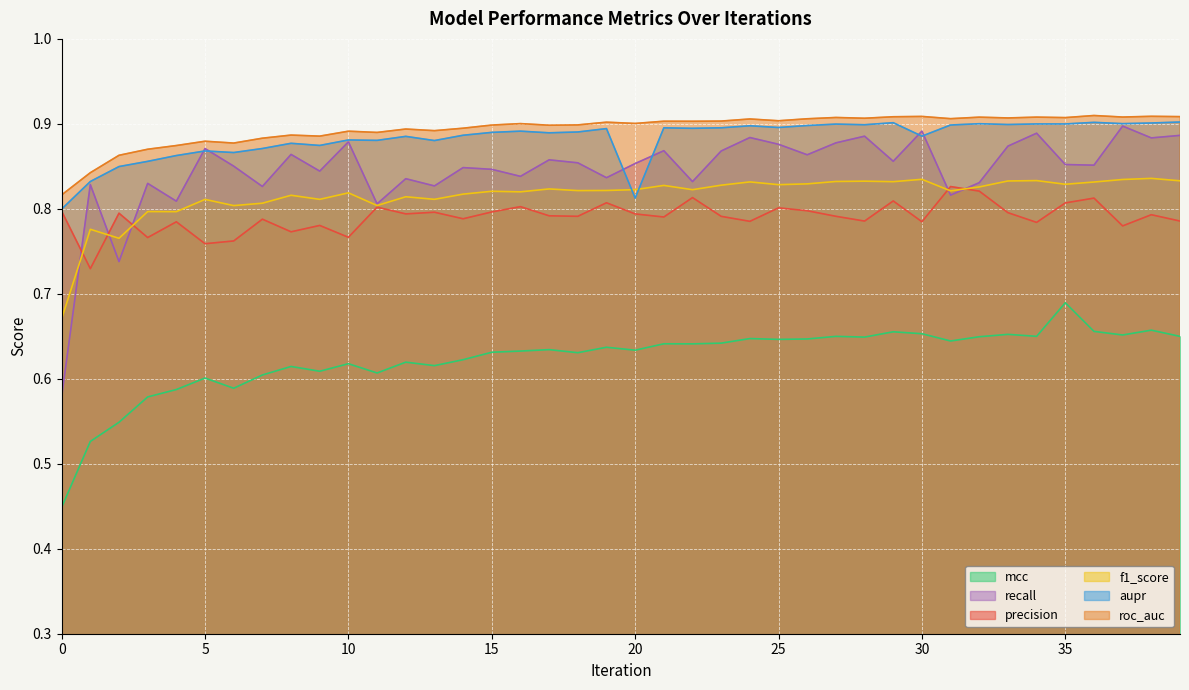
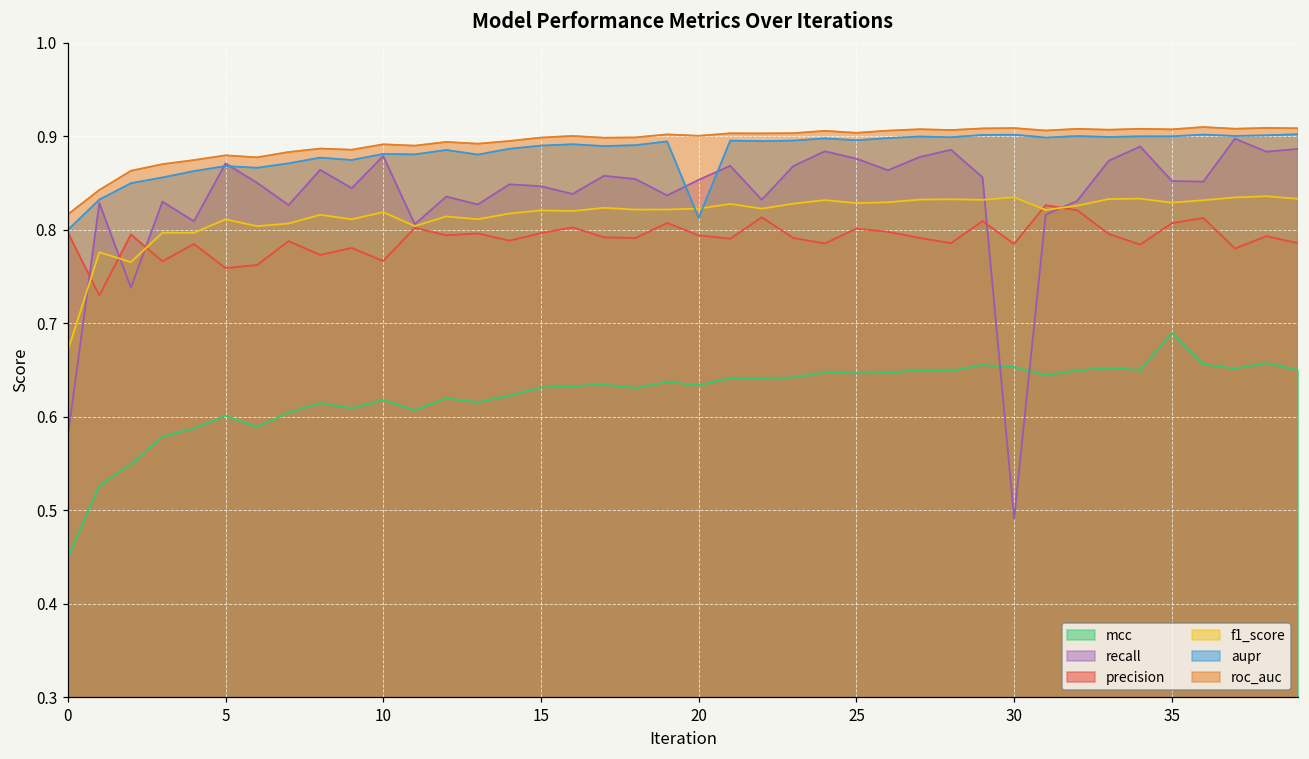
recall, 30: 0.89 -> 0.49
aupr, 30: 0.89 -> 0.90
